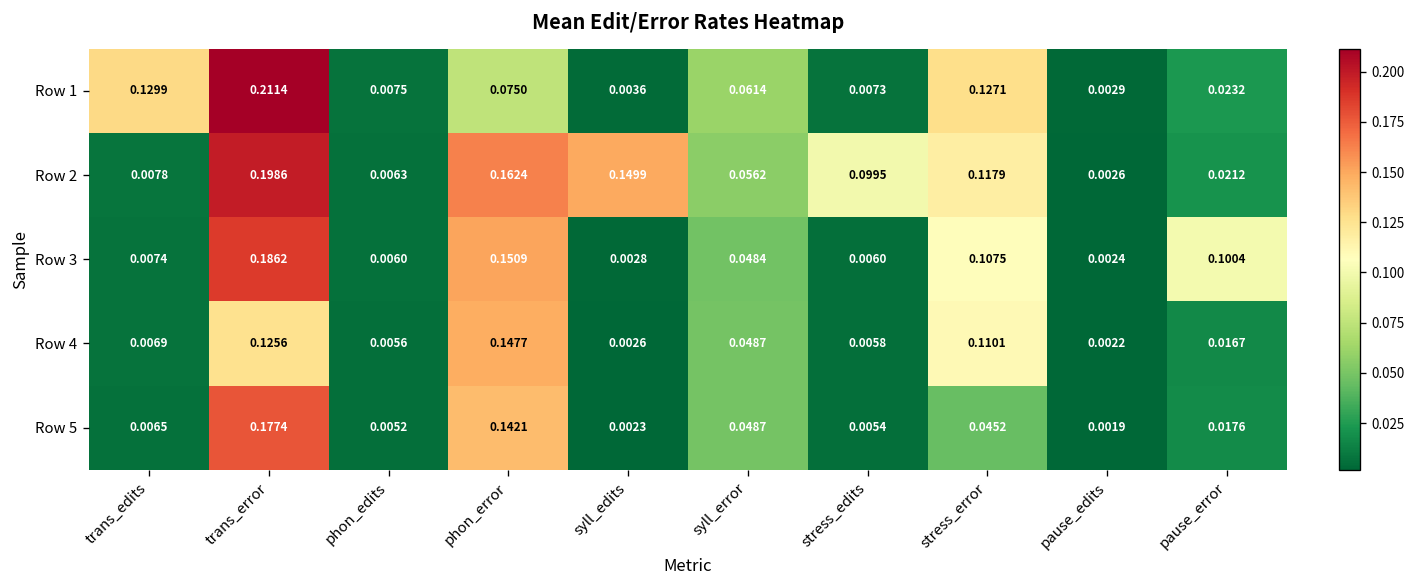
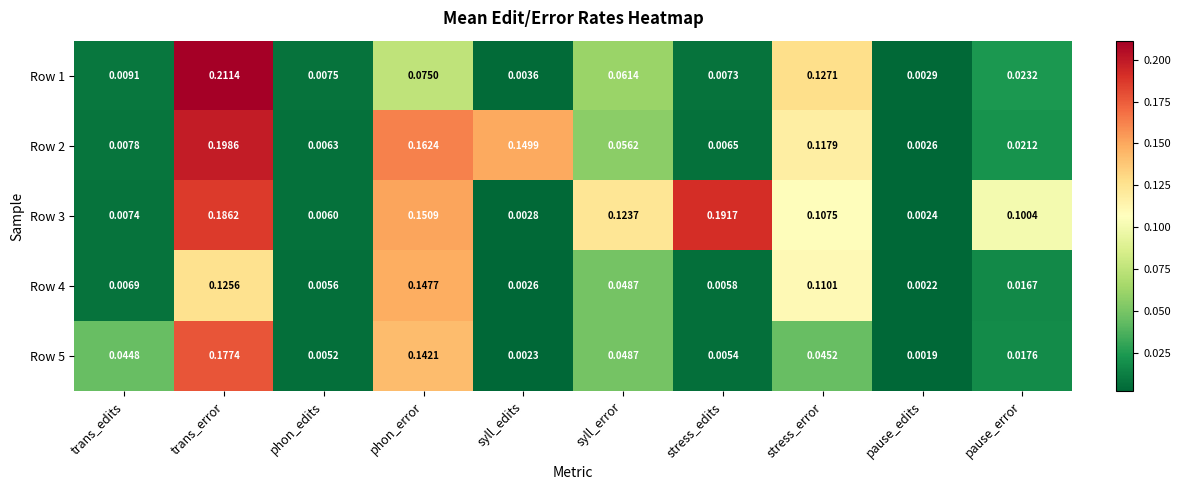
Row 1, trans_edits: 0.1299 -> 0.0091
Row 2, stress_edits: 0.0995 -> 0.0065
Row 3, syll_error: 0.0484 -> 0.1237
Row 3, stress_edits: 0.0060 -> 0.1917
Row 5, trans_edits: 0.0065 -> 0.0448
